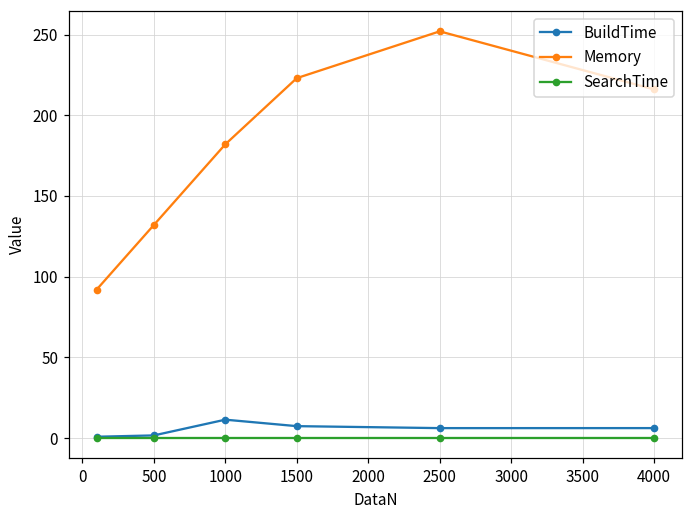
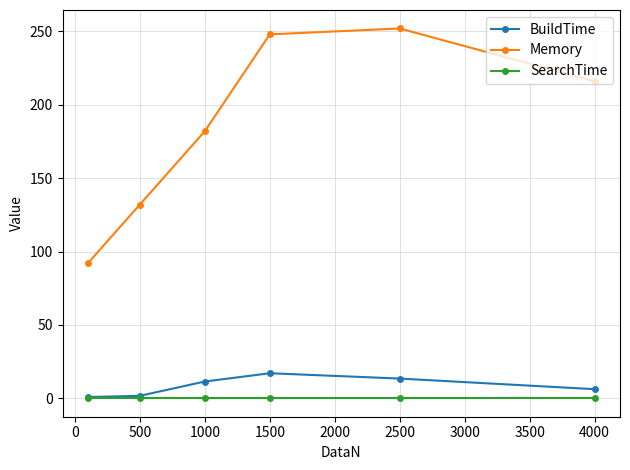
BuildTime, 1500: 7 -> 17
Memory, 1500: 223 -> 248
BuildTime, 2500: 6 -> 13
